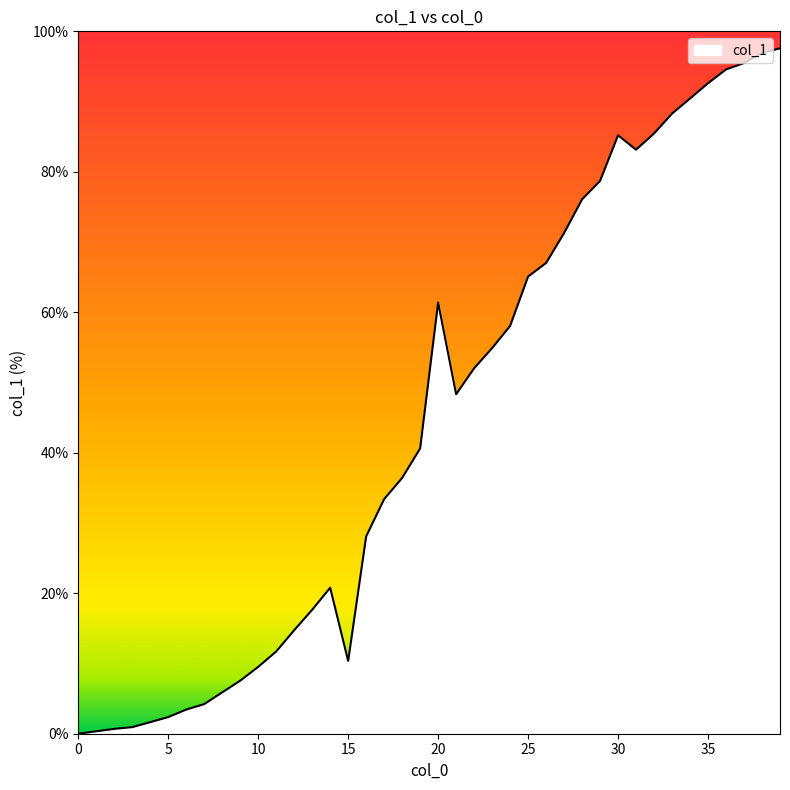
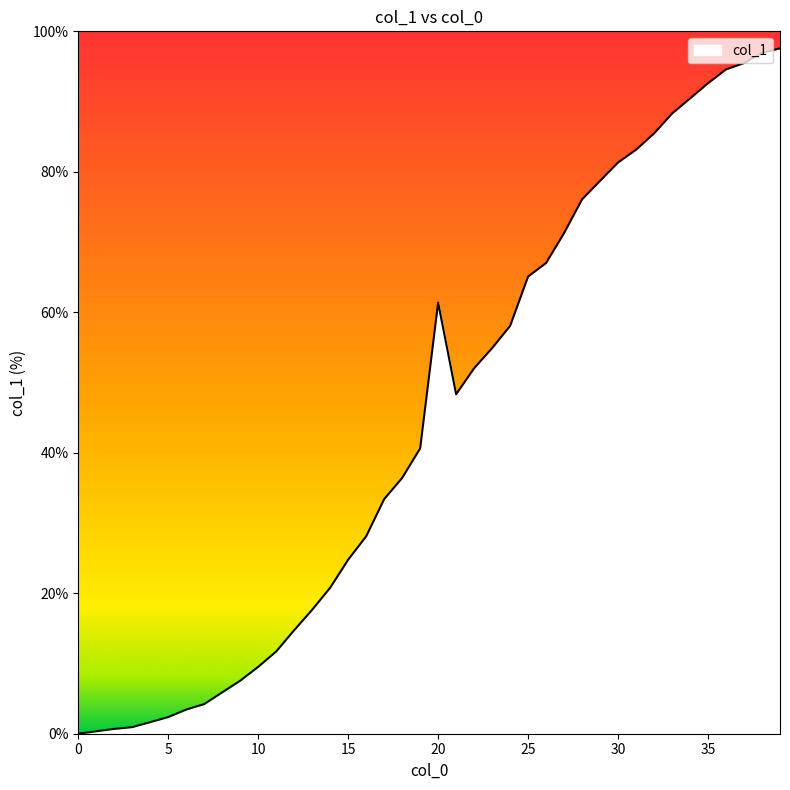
15: 10% -> 25%
30: 85% -> 81%
